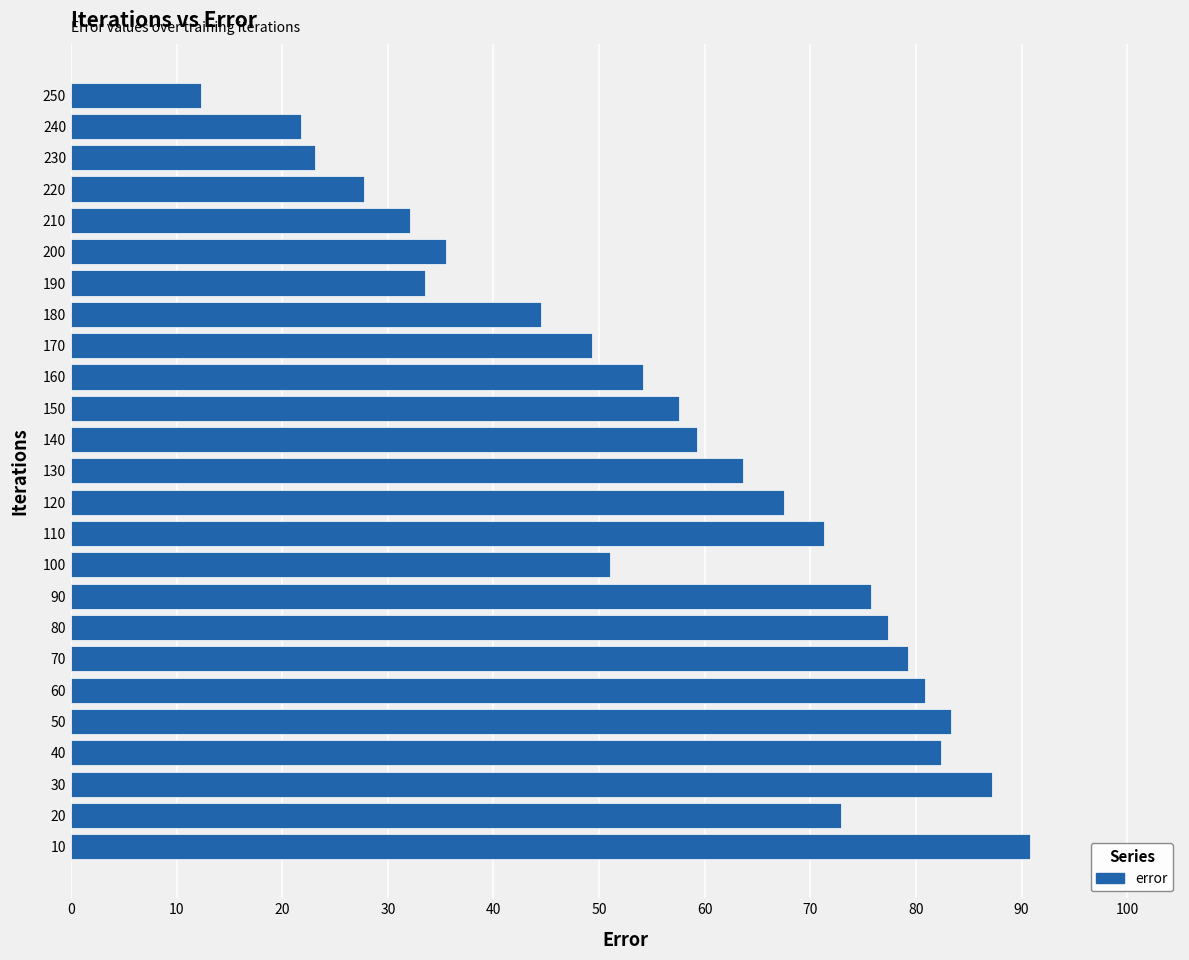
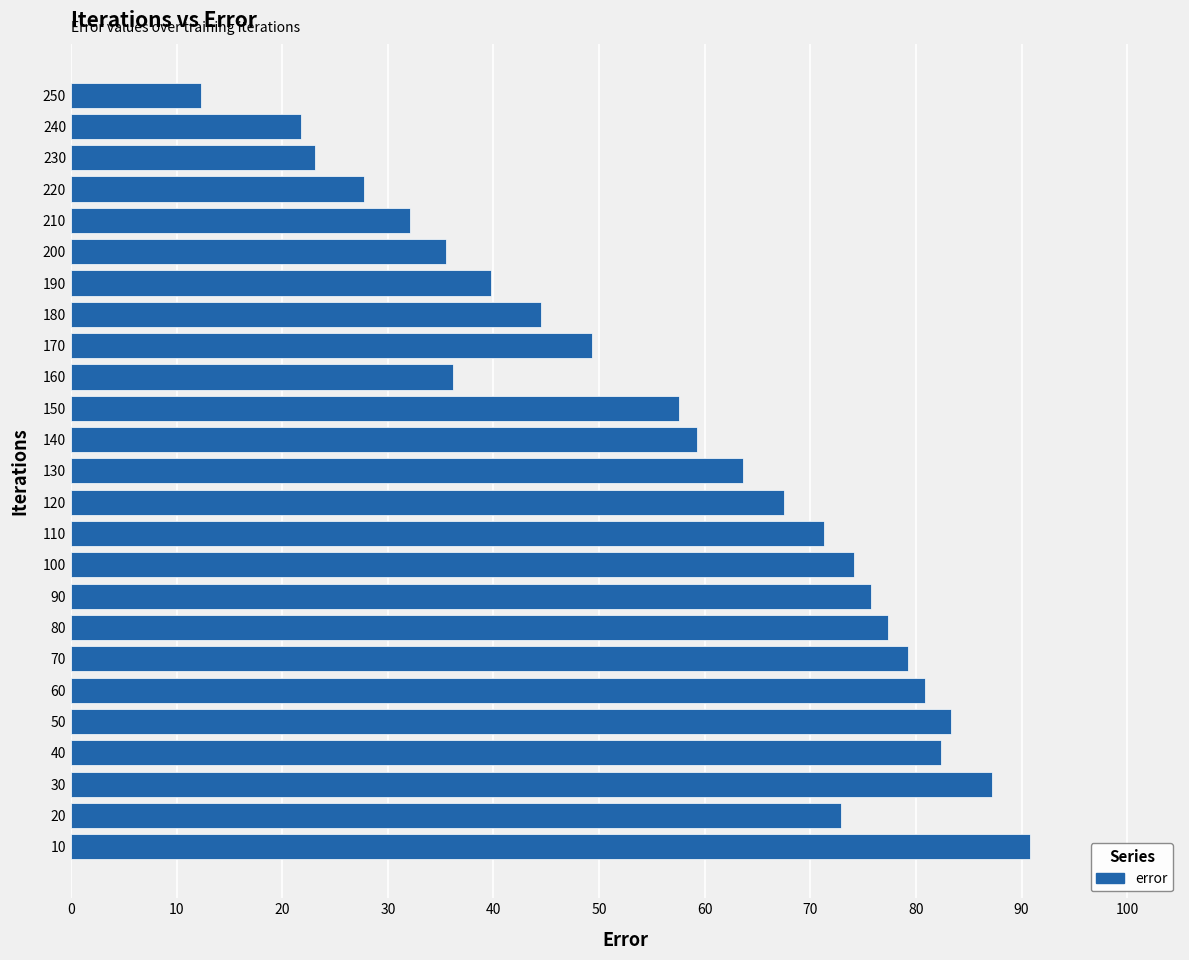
190: 33.5 -> 39.8
160: 54.2 -> 36.1
100: 51.1 -> 74.1
